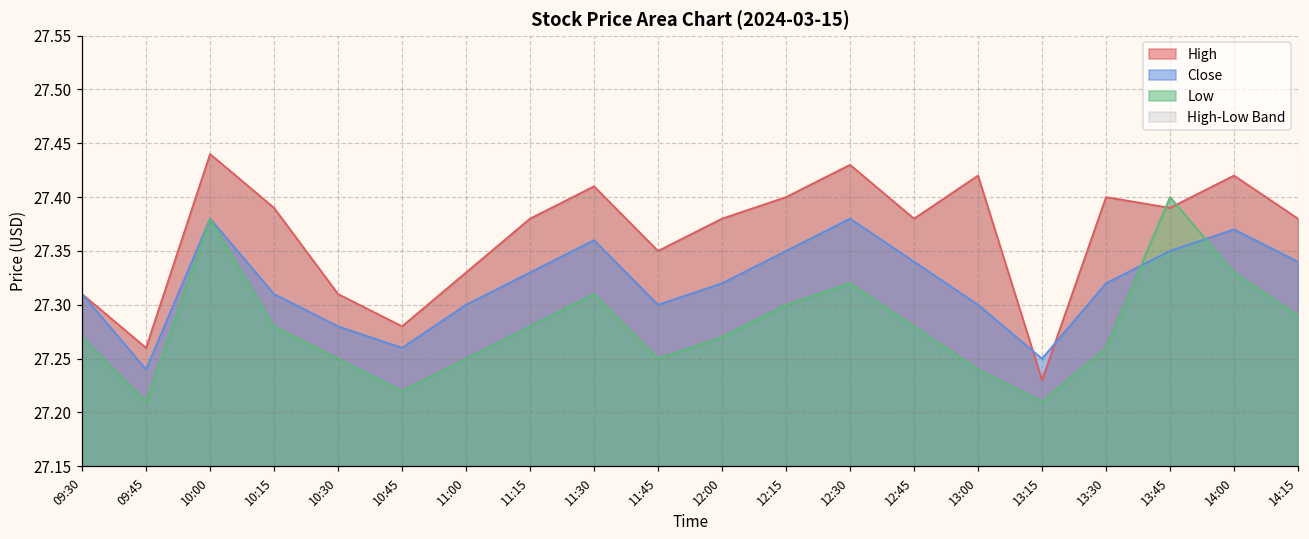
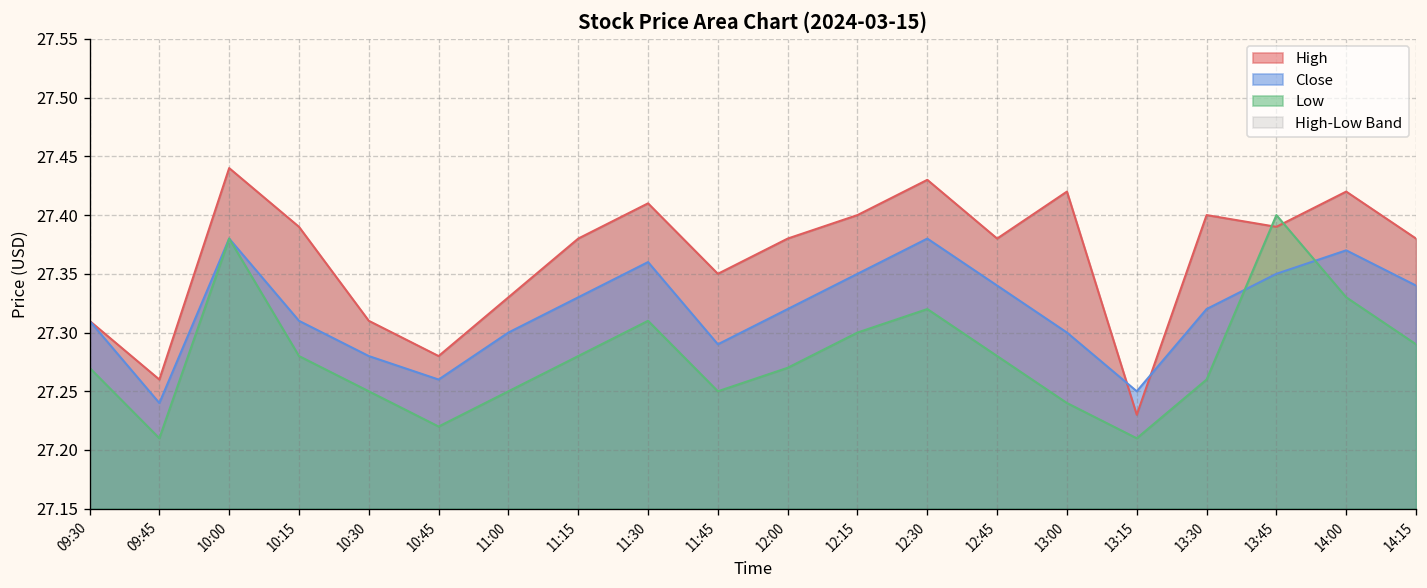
Close, 11:45: 27.30 -> 27.29
